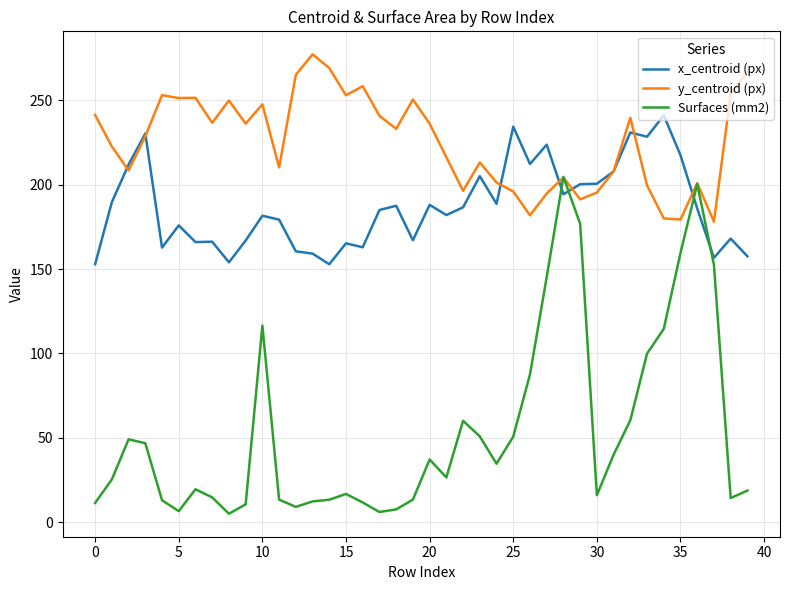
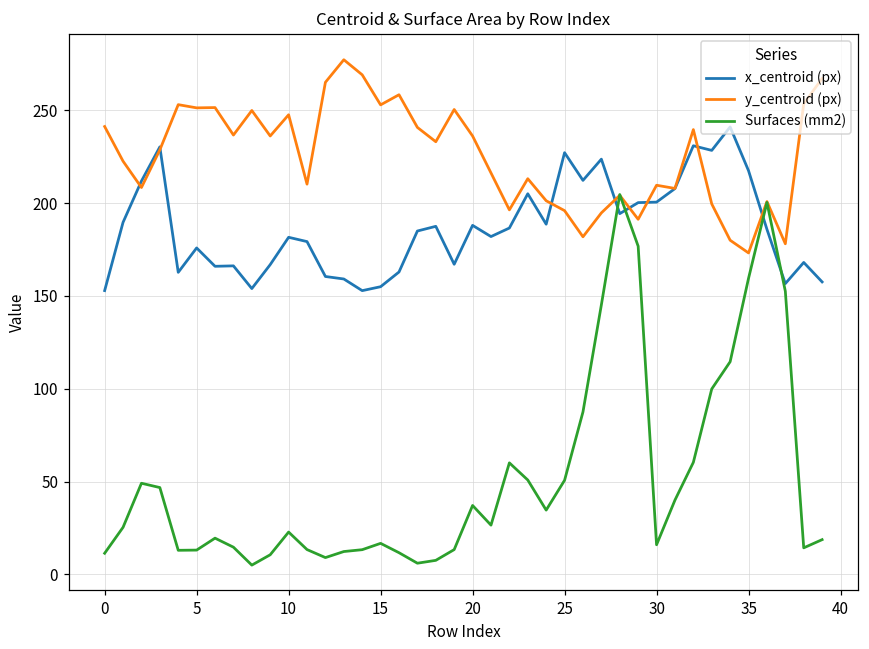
Surfaces (mm2), 5: 7 -> 13
Surfaces (mm2), 10: 116 -> 23
x_centroid (px), 15: 165 -> 155
x_centroid (px), 25: 234 -> 227
y_centroid (px), 30: 195 -> 210
y_centroid (px), 35: 179 -> 173
